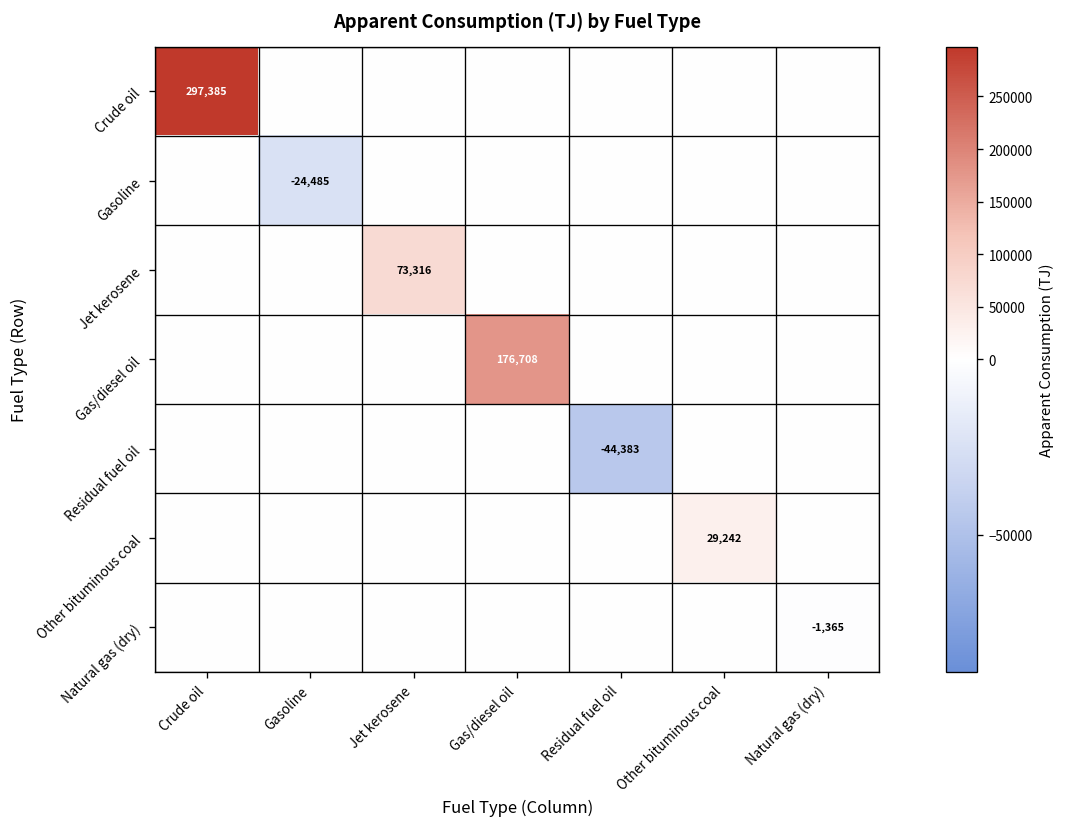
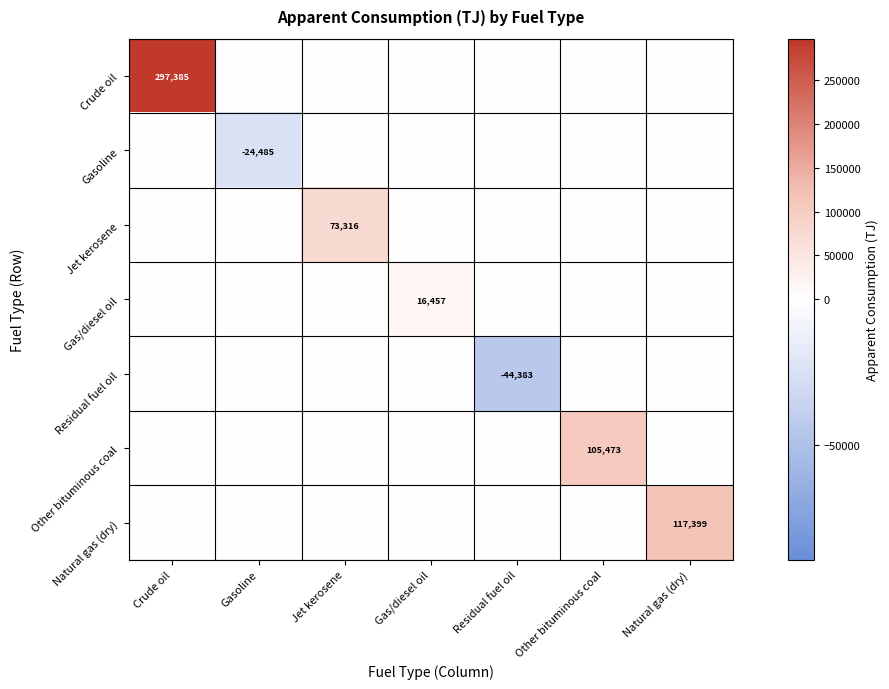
Gas/diesel oil, Gas/diesel oil: 176,708 -> 16,457
Other bituminous coal, Other bituminous coal: 29,242 -> 105,473
Natural gas (dry), Natural gas (dry): -1,365 -> 117,399
